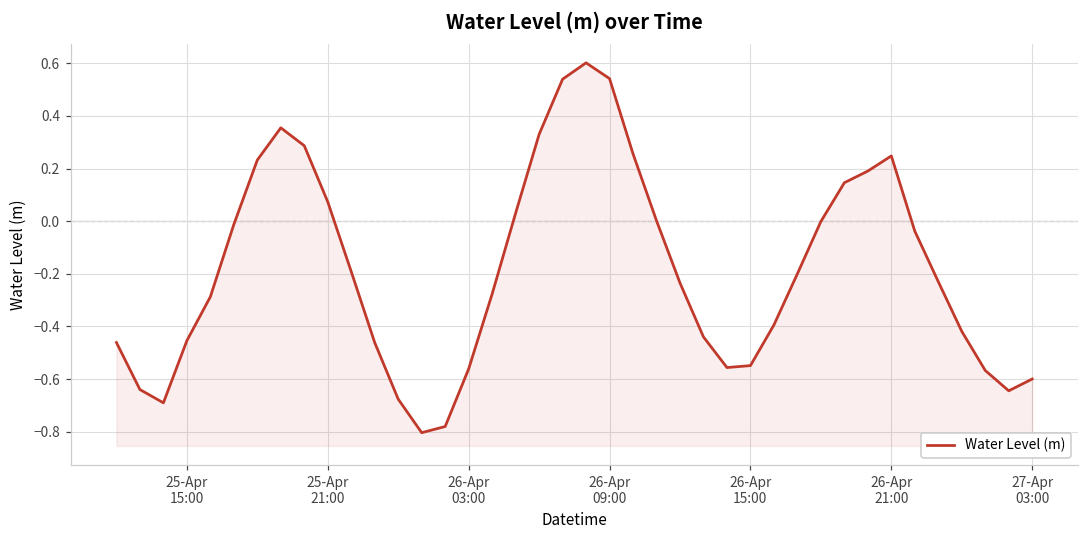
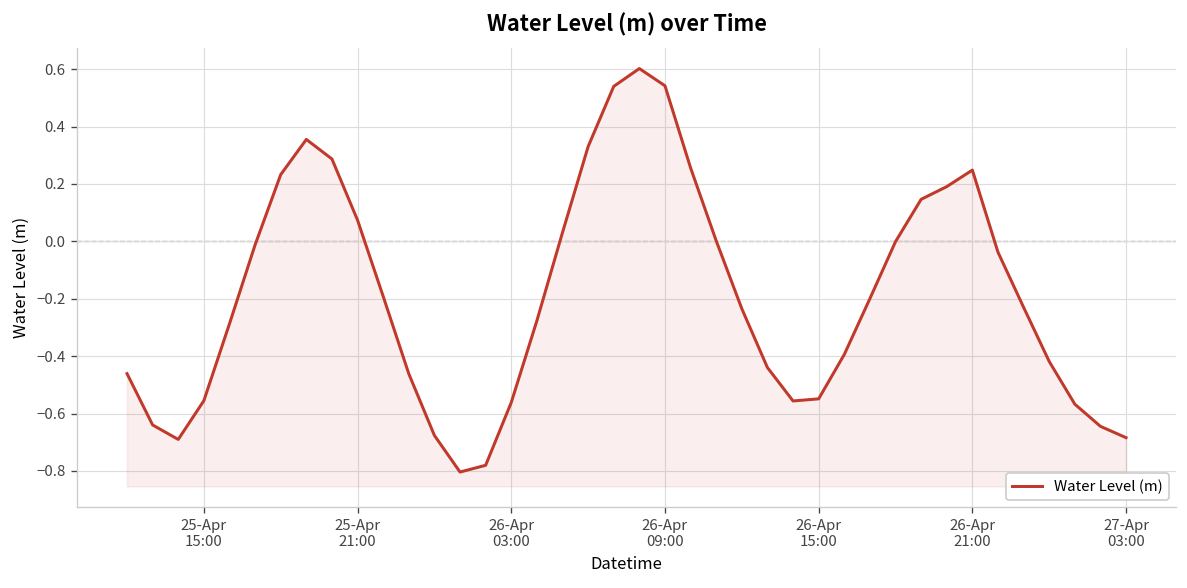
25-Apr 15:00: -0.45 -> -0.56
27-Apr 03:00: -0.60 -> -0.68
